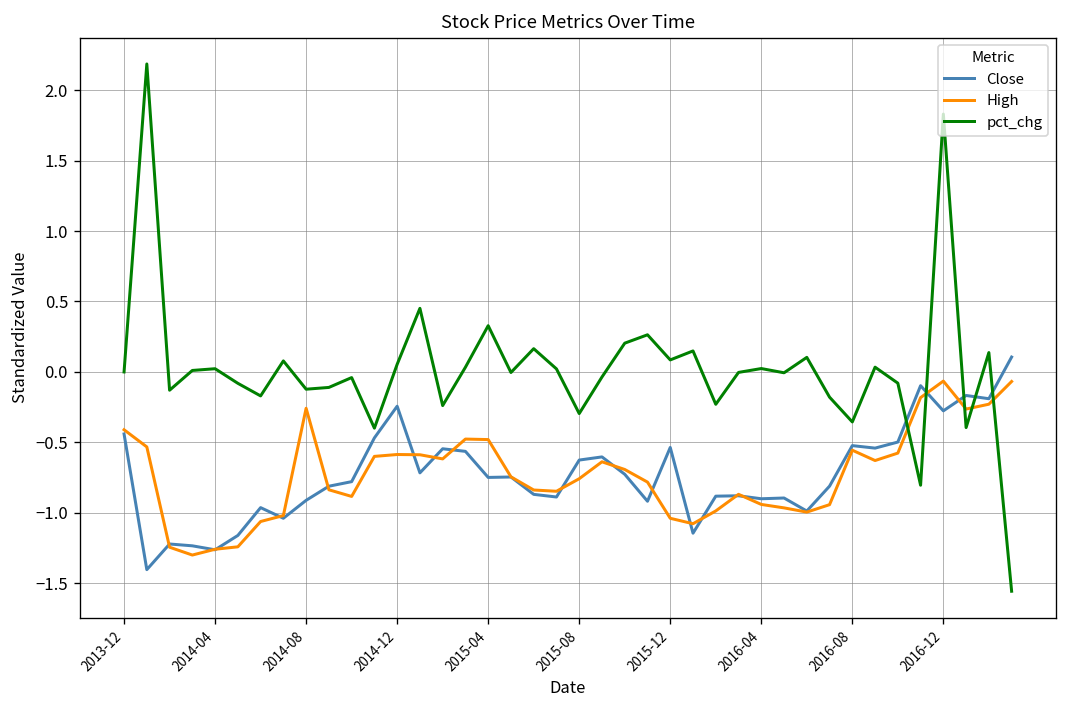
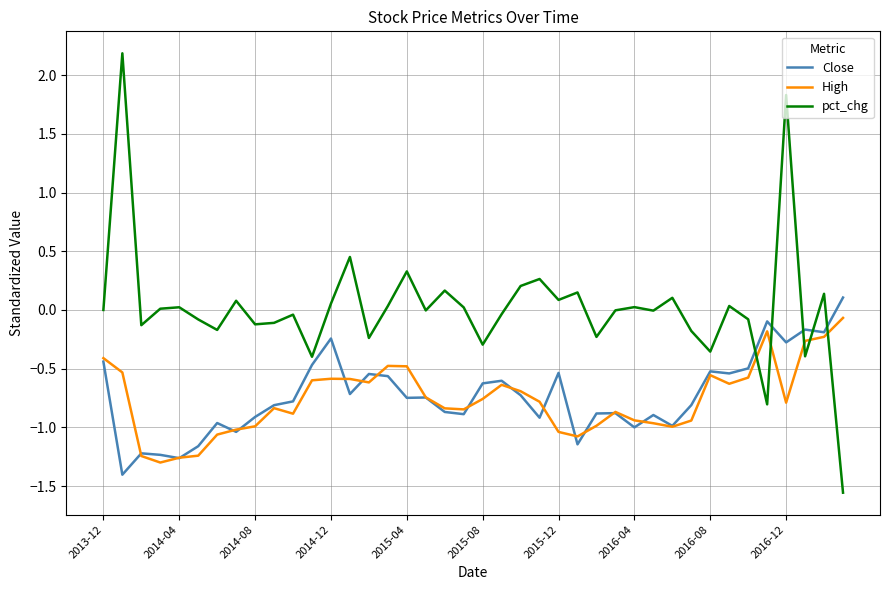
High, 2014-08: -0.26 -> -0.99
Close, 2016-04: -0.9 -> -1.0
High, 2016-12: -0.06 -> -0.79
